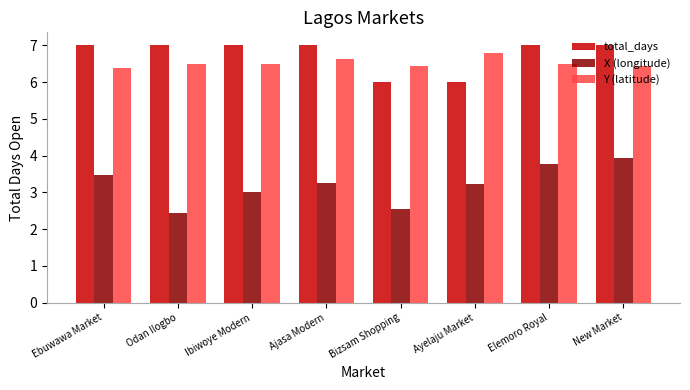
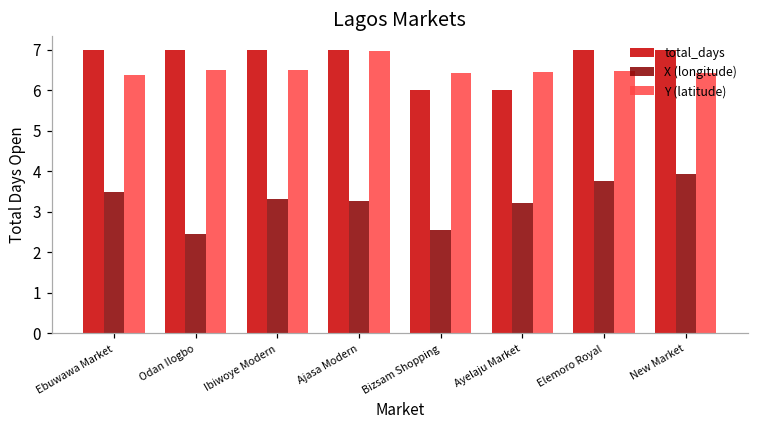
X (longitude), Ibiwoye Modern: 3.0 -> 3.3
Y (latitude), Ajasa Modern: 6.6 -> 7.0
Y (latitude), Ayelaju Market: 6.8 -> 6.4
